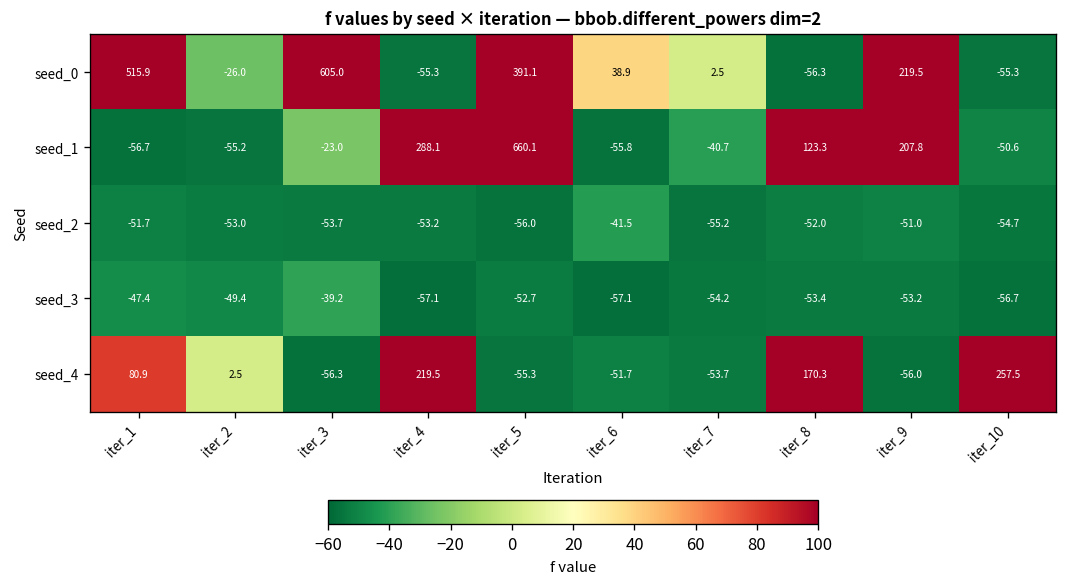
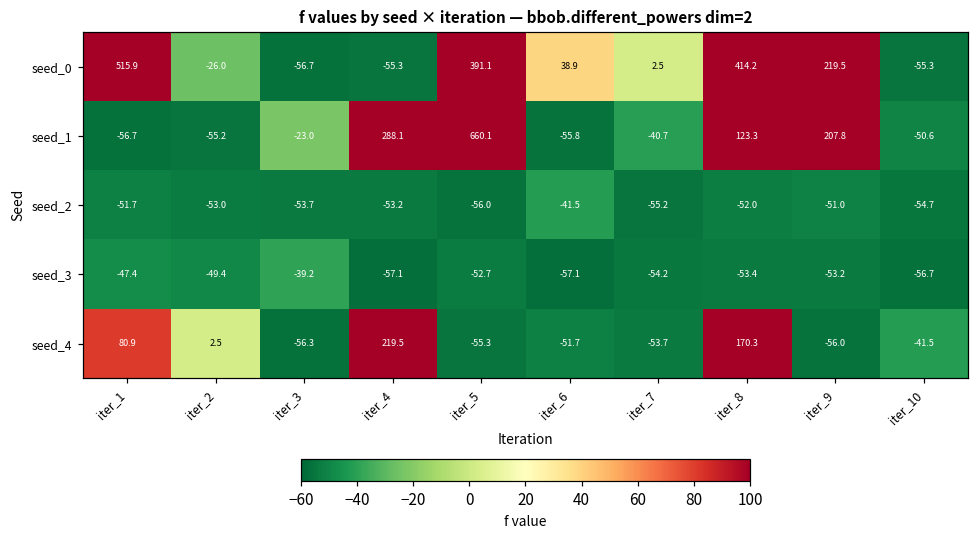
seed_0, iter_3: 605.0 -> -56.7
seed_0, iter_8: -56.3 -> 414.2
seed_4, iter_10: 257.5 -> -41.5
